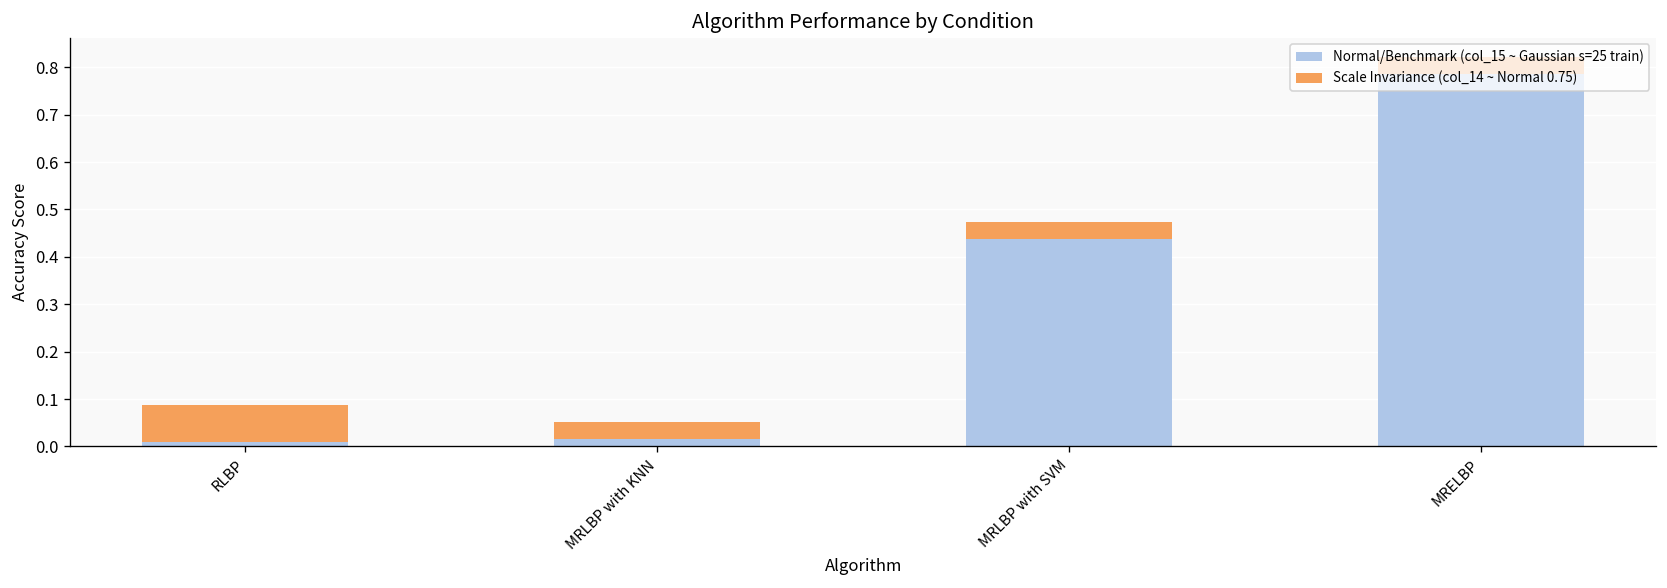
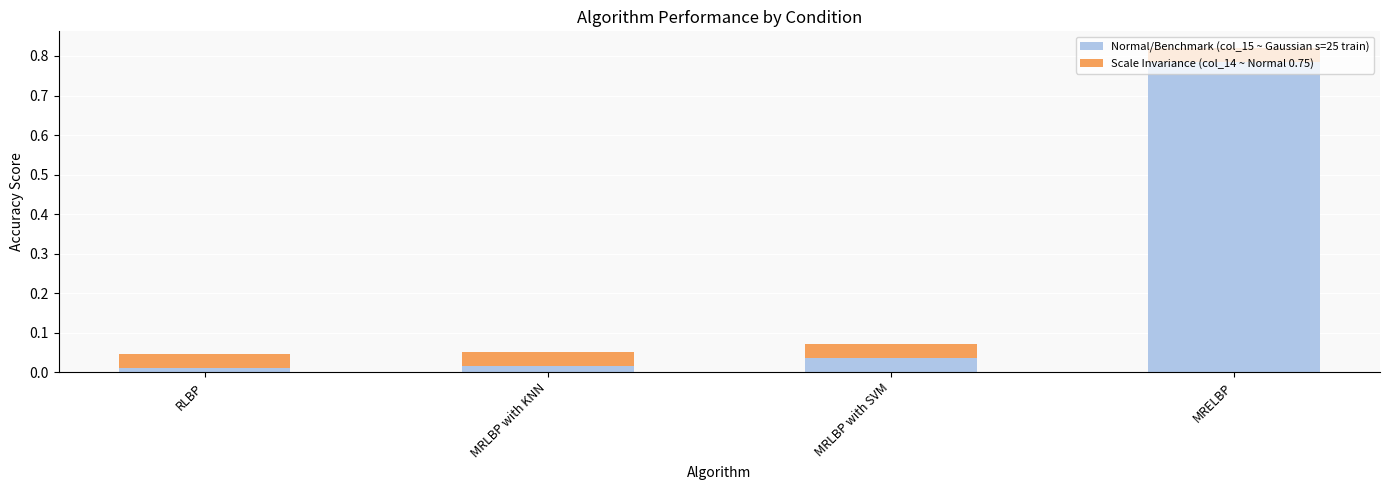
Scale Invariance (col_14 ~ Normal 0.75), RLBP: 0.08 -> 0.04
Normal/Benchmark (col_15 ~ Gaussian s=25 train), MRLBP with SVM: 0.44 -> 0.04
